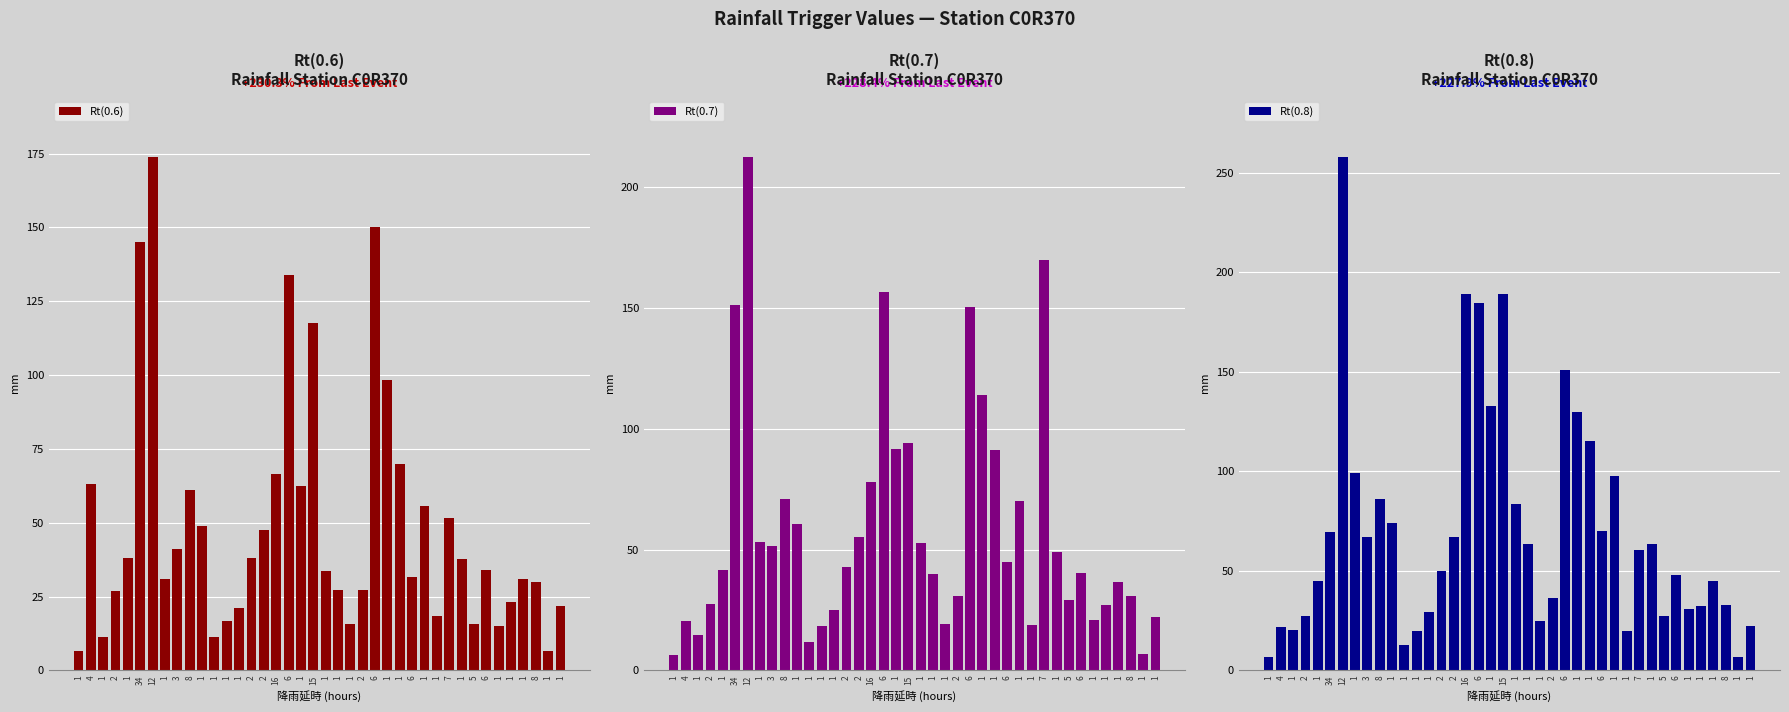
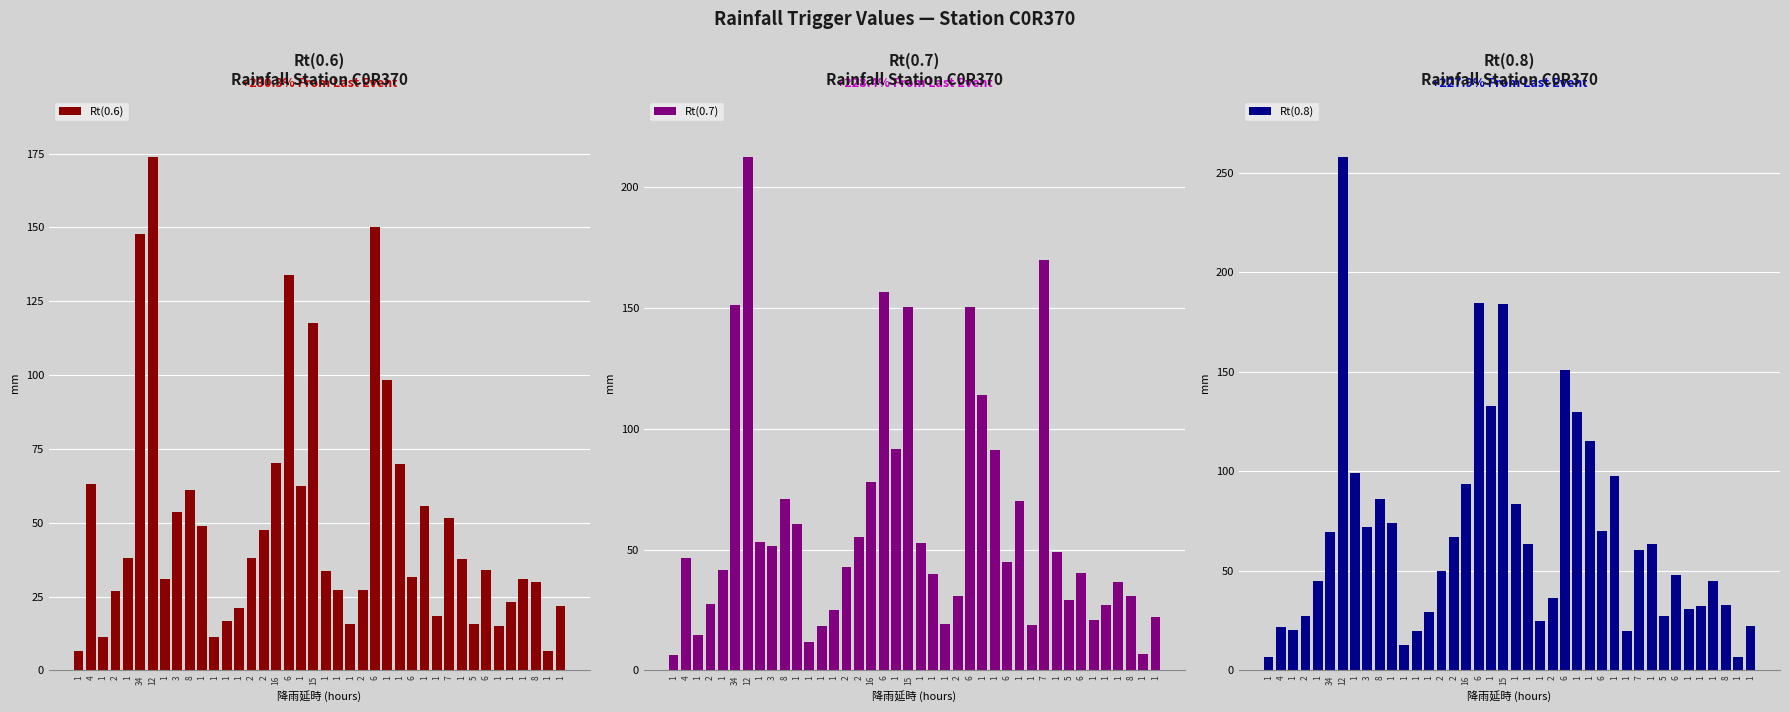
Rt(0.6) Rainfall Station C0R370, 34: 145 -> 148
Rt(0.6) Rainfall Station C0R370, 3: 41 -> 54
Rt(0.6) Rainfall Station C0R370, 16: 67 -> 70
Rt(0.7) Rainfall Station C0R370, 4: 20 -> 47
Rt(0.7) Rainfall Station C0R370, 15: 94 -> 150
Rt(0.8) Rainfall Station C0R370, 3: 67 -> 72
Rt(0.8) Rainfall Station C0R370, 16: 189 -> 94
Rt(0.8) Rainfall Station C0R370, 15: 189 -> 184
